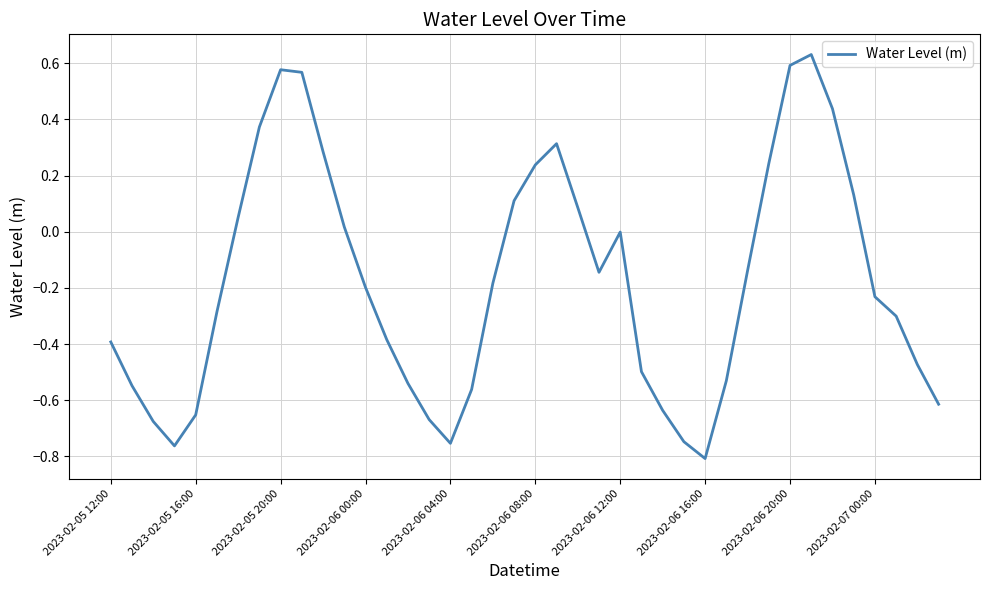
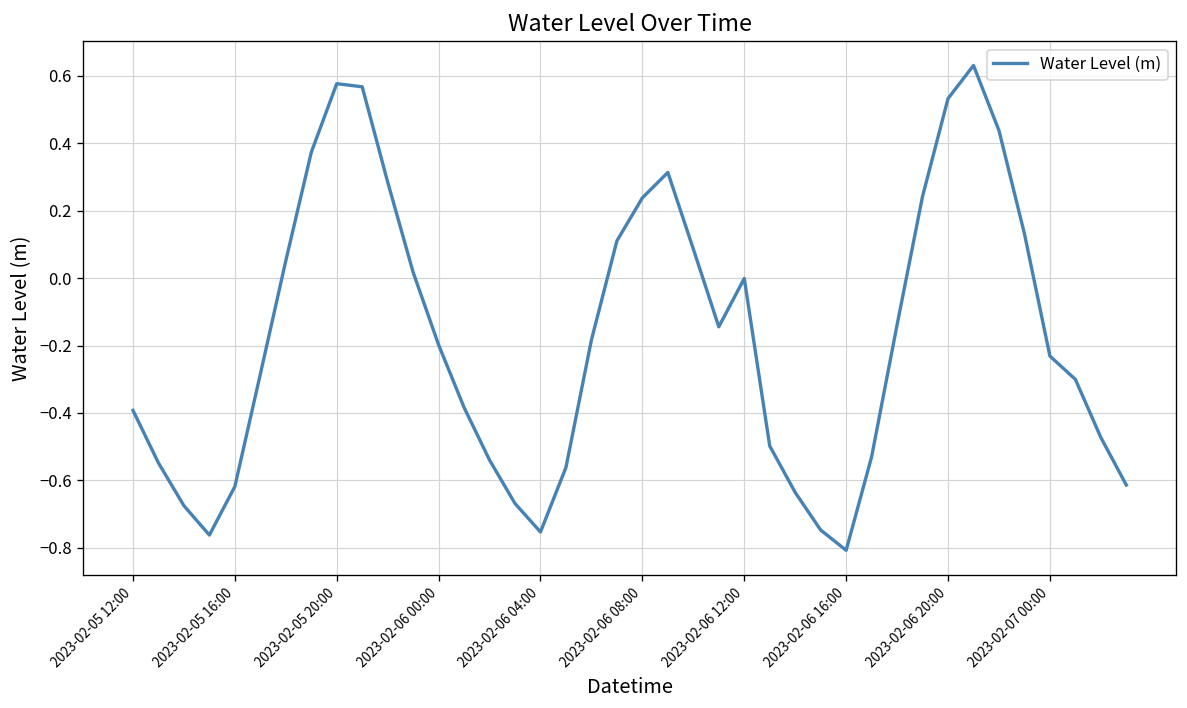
2023-02-05 16:00: -0.65 -> -0.62
2023-02-06 20:00: 0.59 -> 0.53
